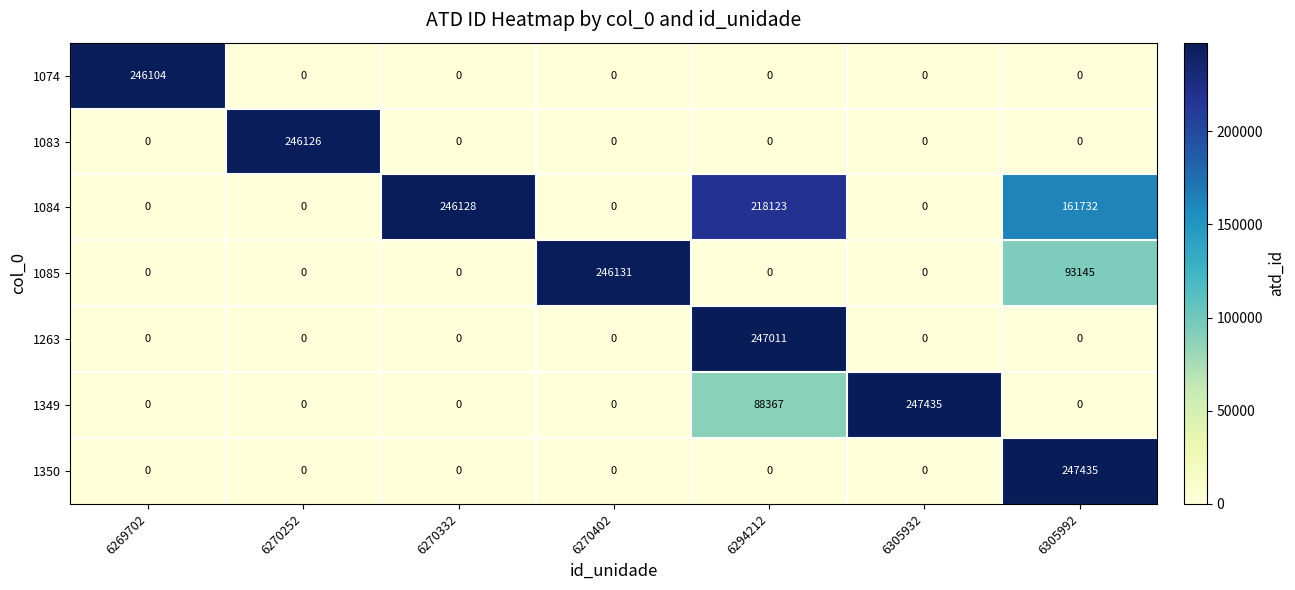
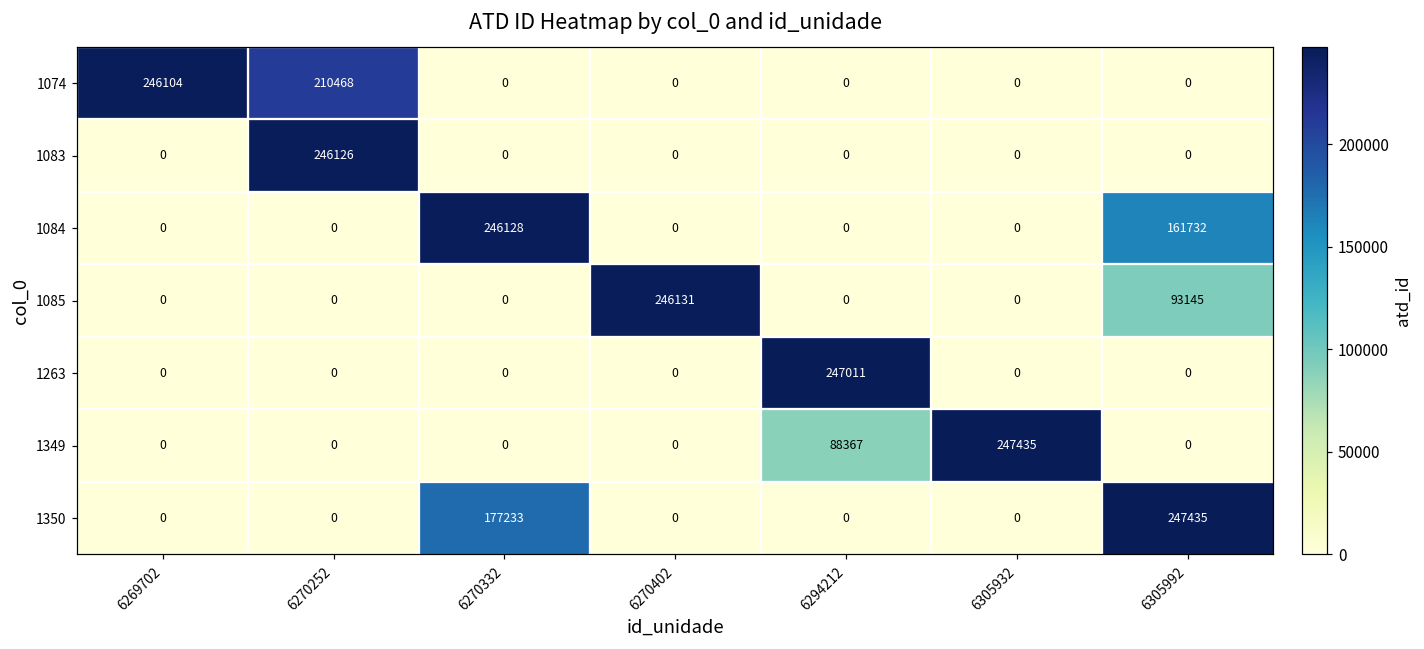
1074, 6270252: 0 -> 210468
1084, 6294212: 218123 -> 0
1350, 6270332: 0 -> 177233
